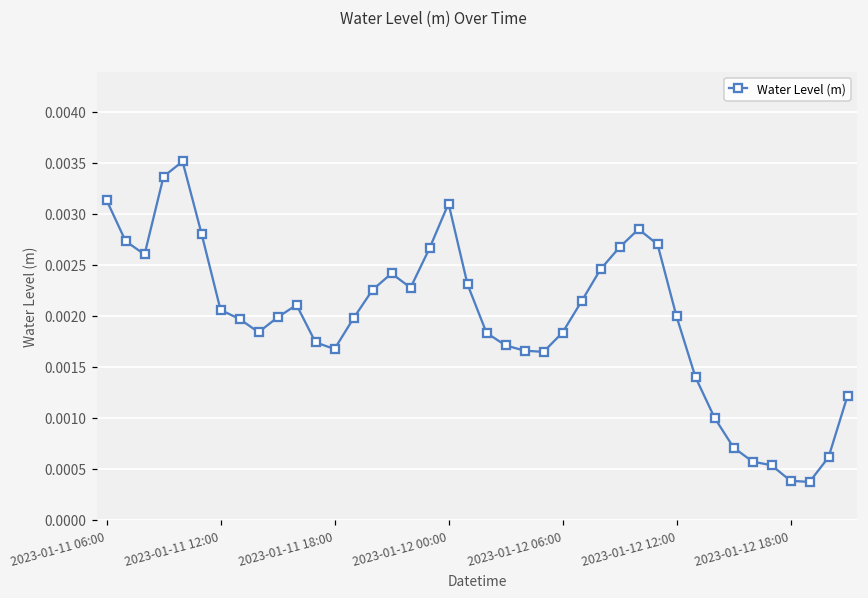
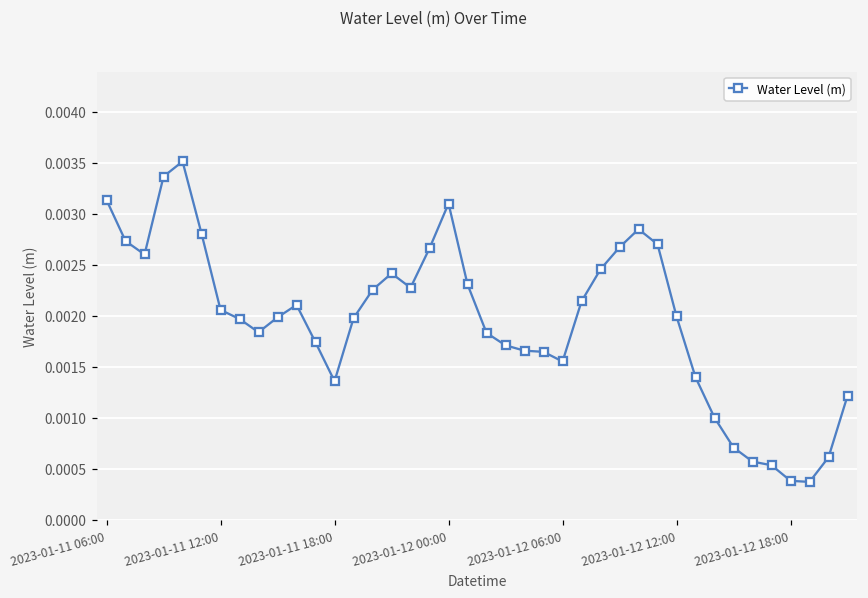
2023-01-11 18:00: 0.0017 -> 0.0014
2023-01-12 06:00: 0.0018 -> 0.0016
